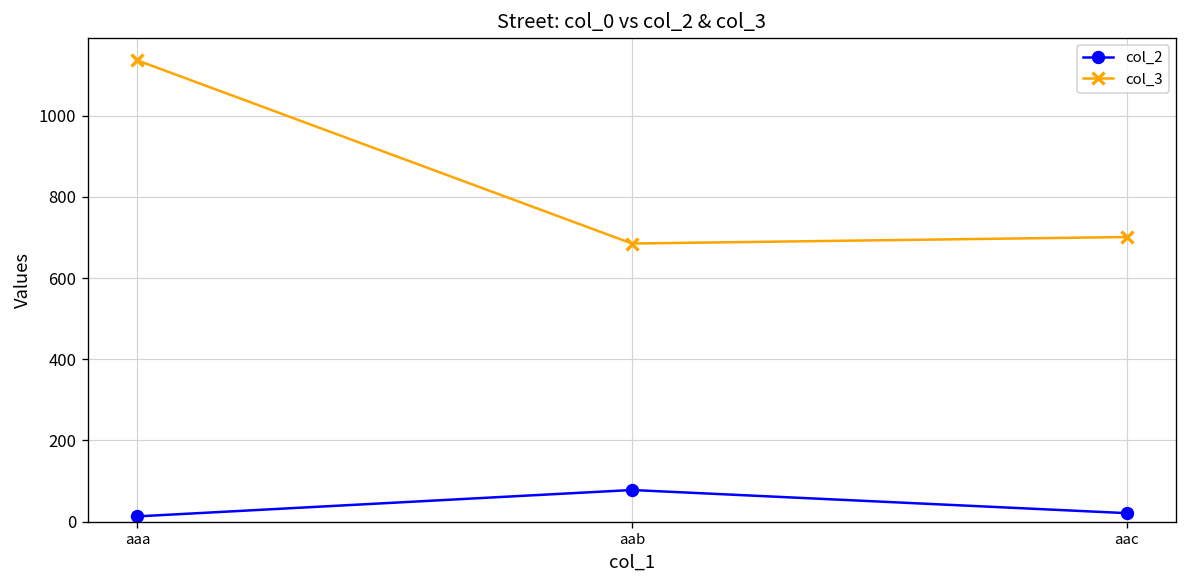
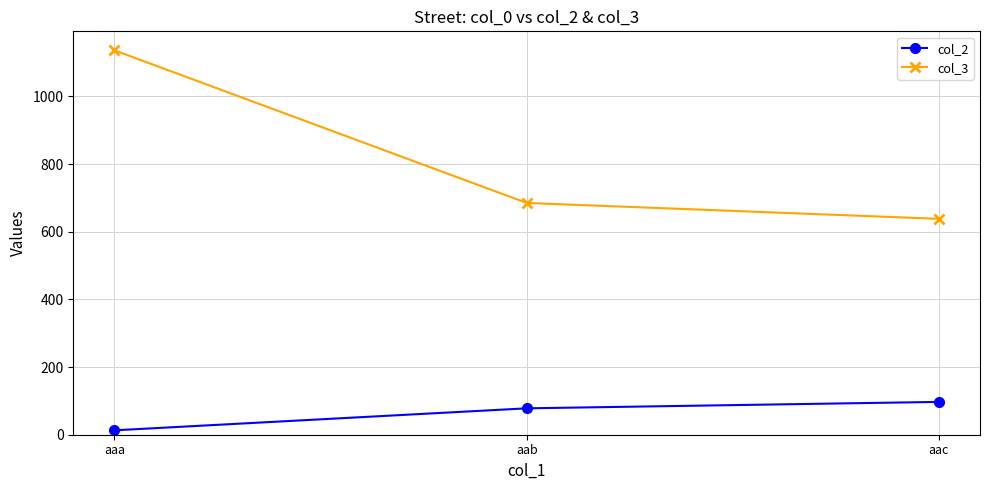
col_2, aac: 20 -> 100
col_3, aac: 700 -> 640
